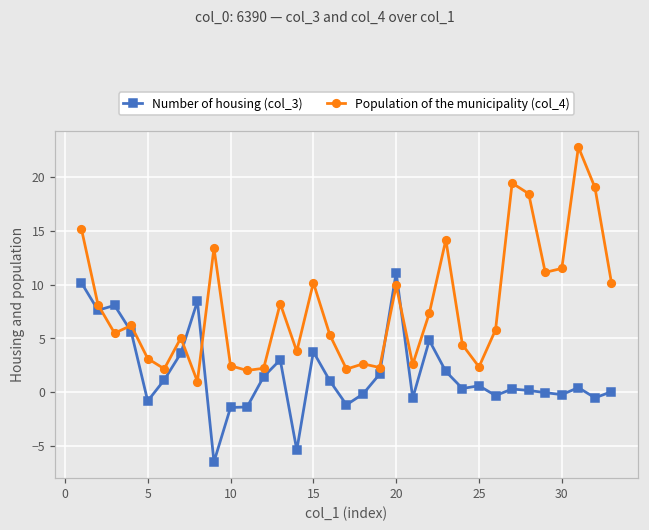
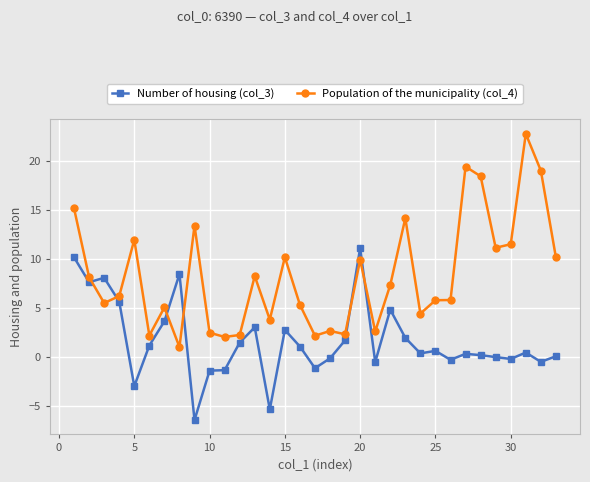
Number of housing (col_3), 5: -1 -> -3
Population of the municipality (col_4), 5: 3 -> 12
Number of housing (col_3), 15: 4 -> 3
Population of the municipality (col_4), 25: 2 -> 6
